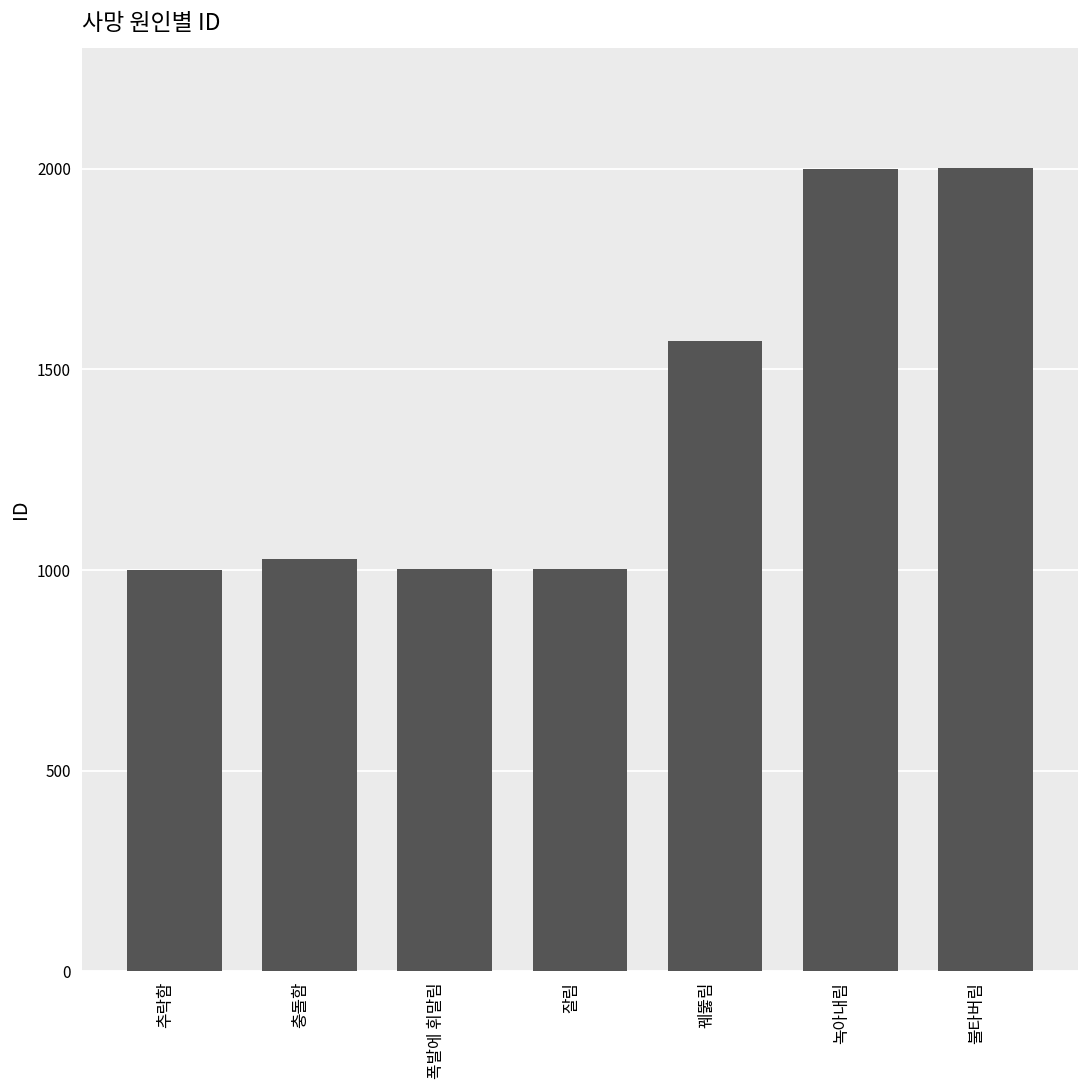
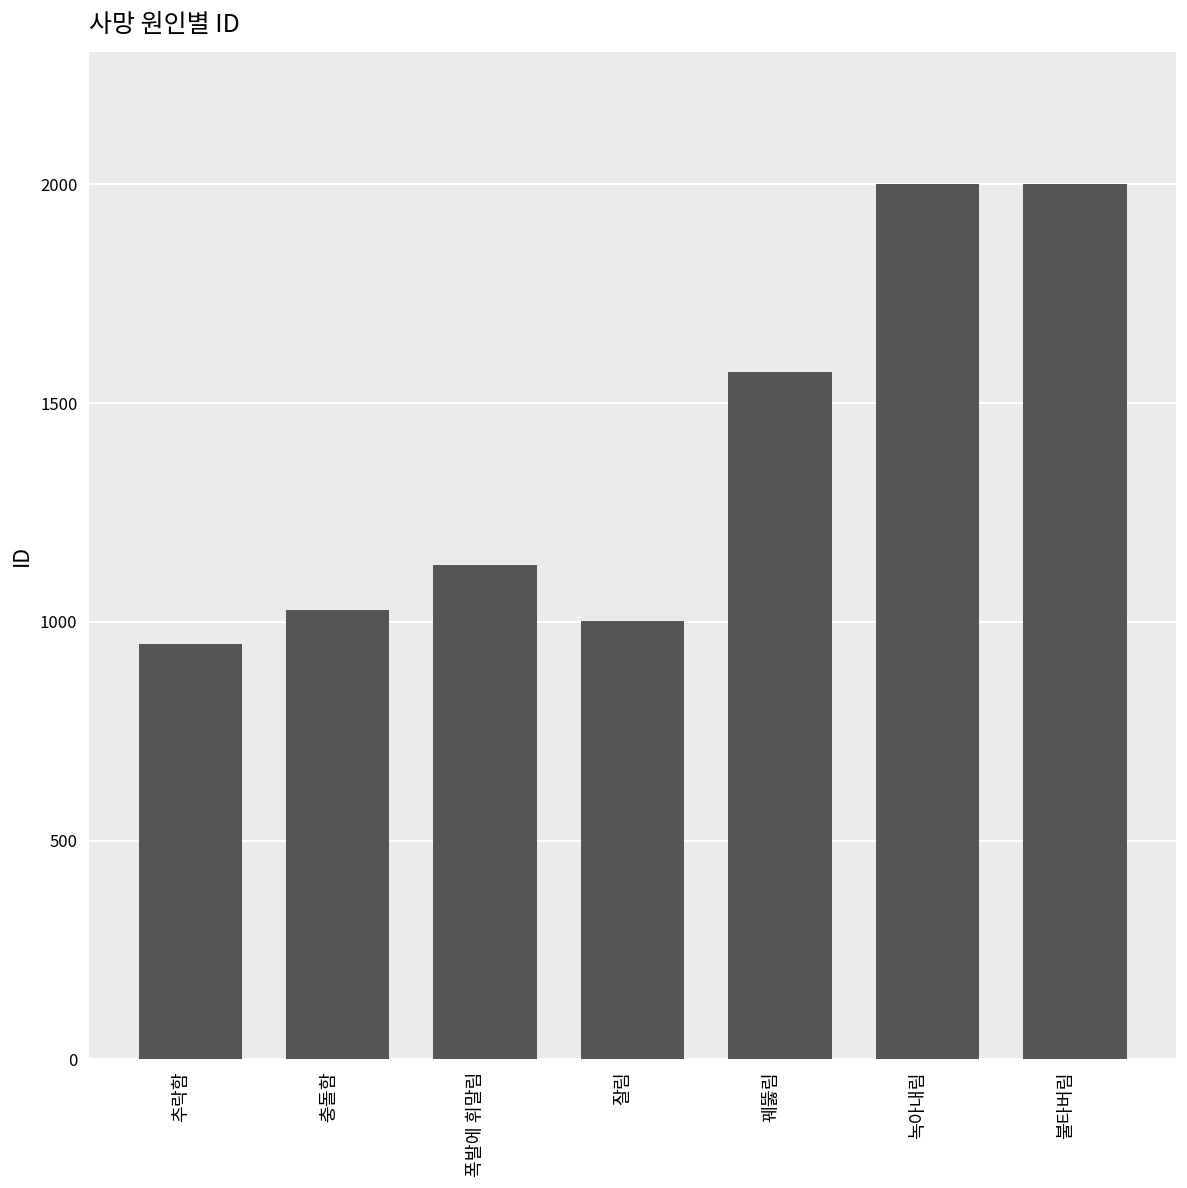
추락함: 1000 -> 950
폭발에 휘말림: 1000 -> 1130
